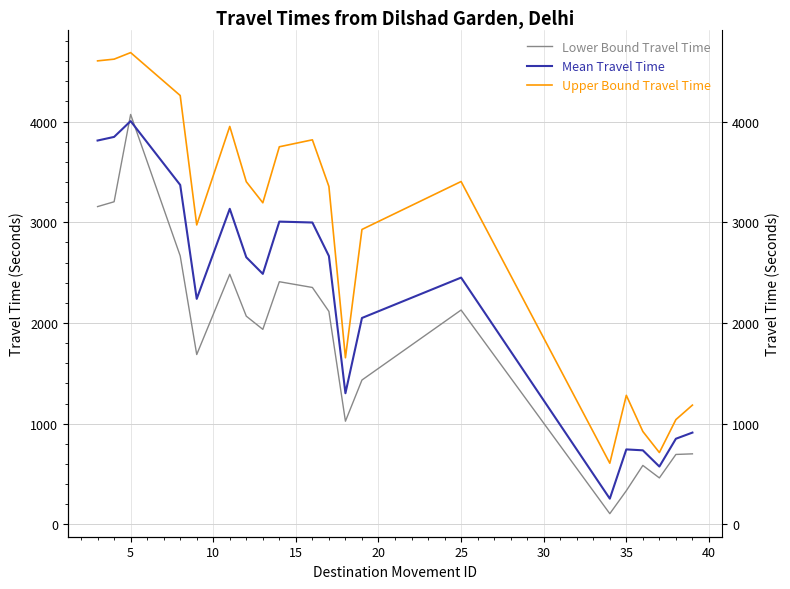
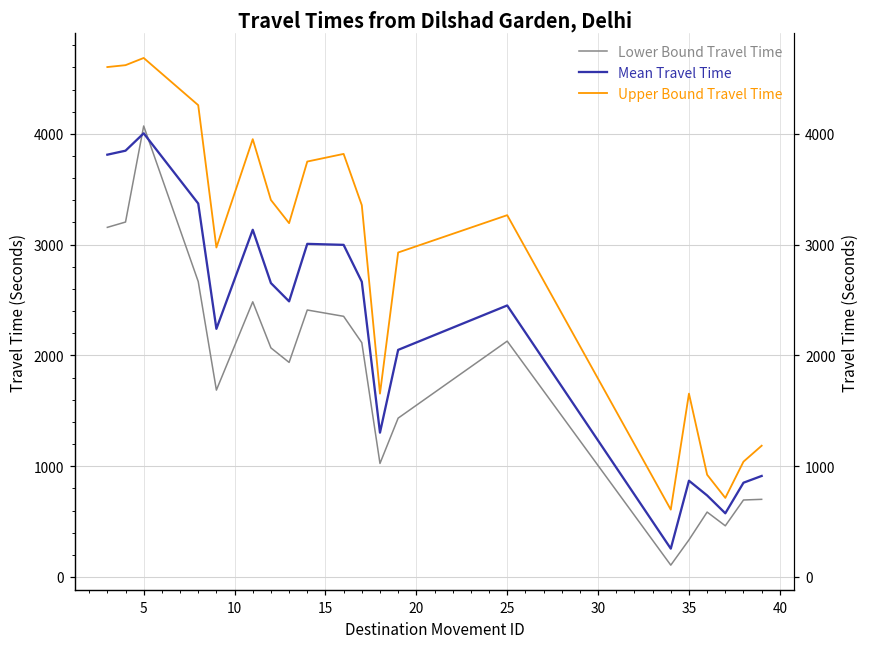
Upper Bound Travel Time, 25: 3410 -> 3270
Mean Travel Time, 35: 750 -> 870
Upper Bound Travel Time, 35: 1280 -> 1660
